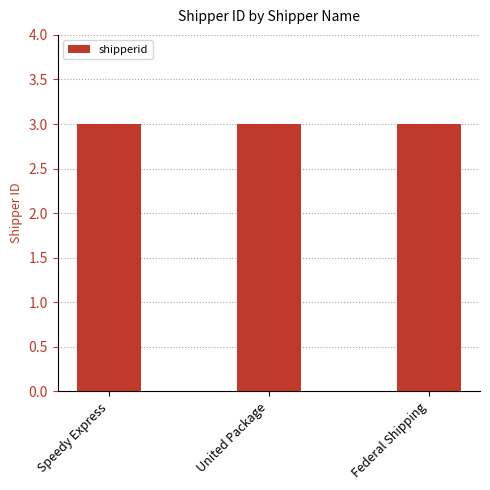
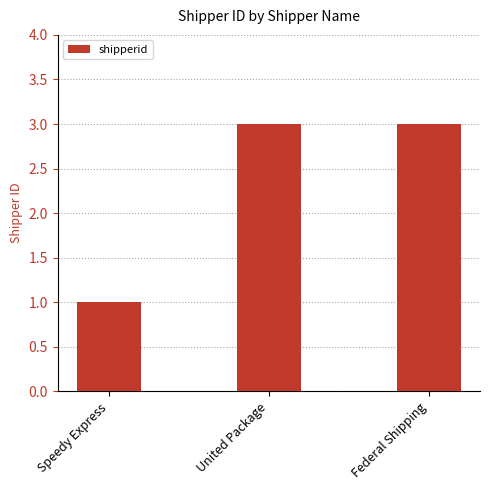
Speedy Express: 3 -> 1
